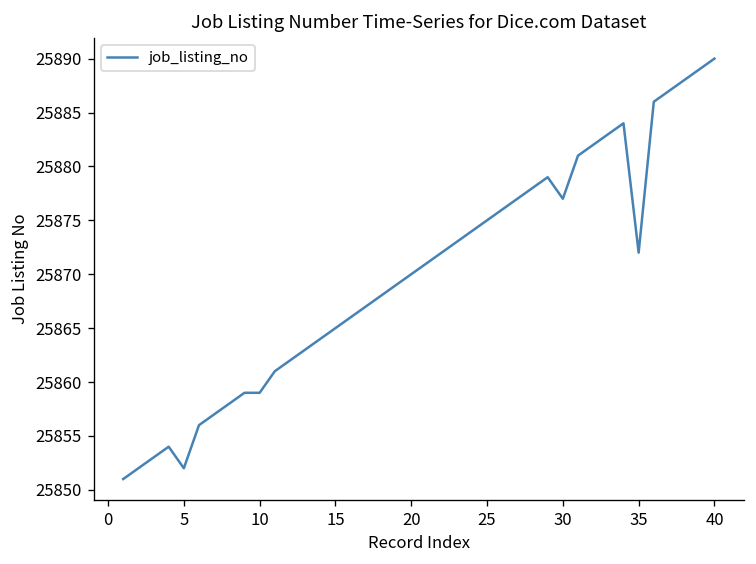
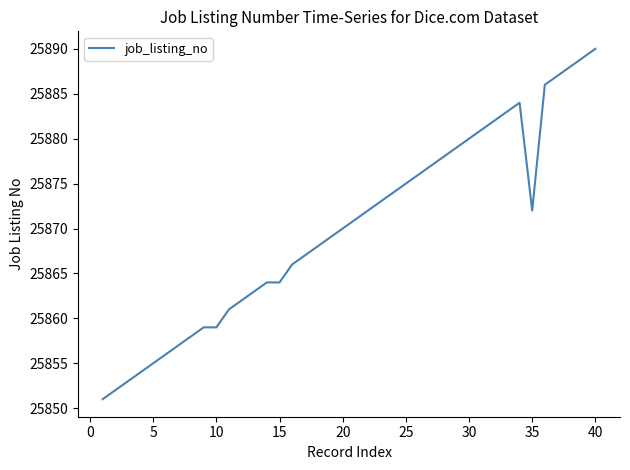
5: 25852 -> 25855
15: 25865 -> 25864
30: 25877 -> 25880
